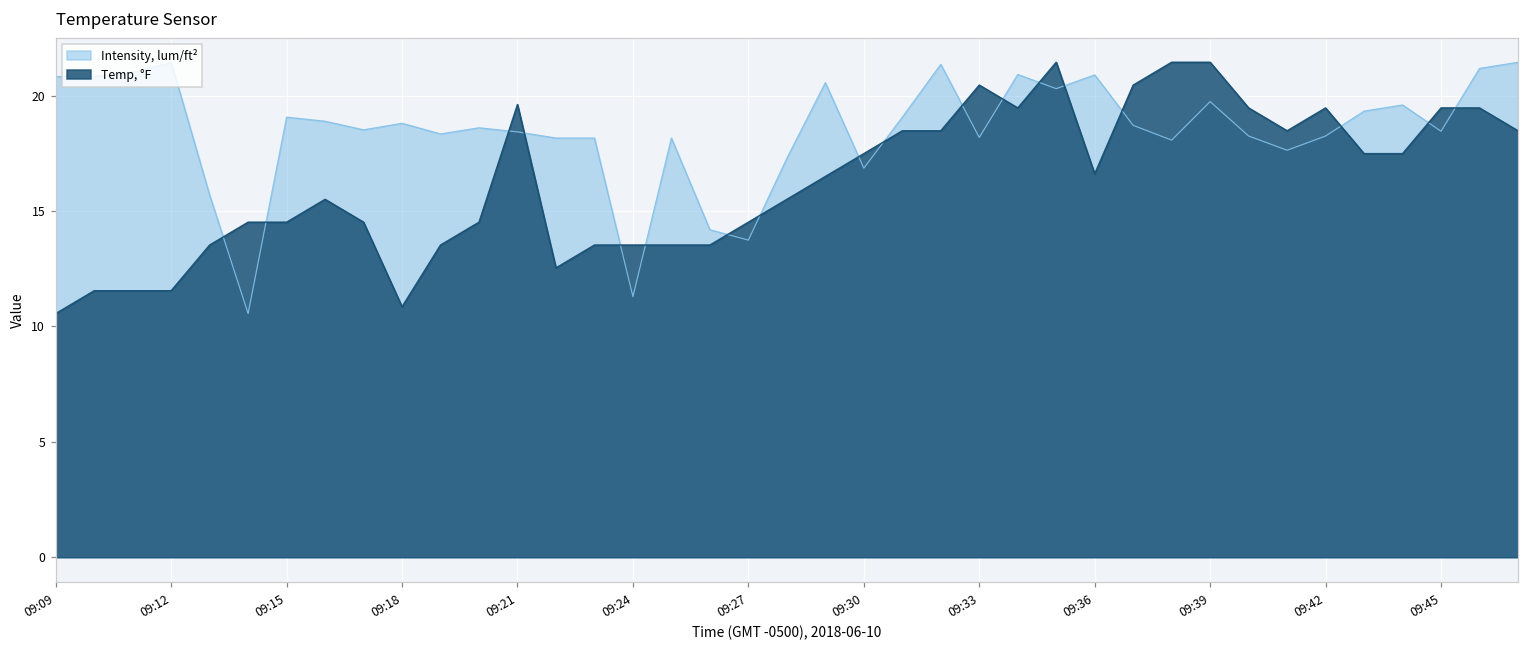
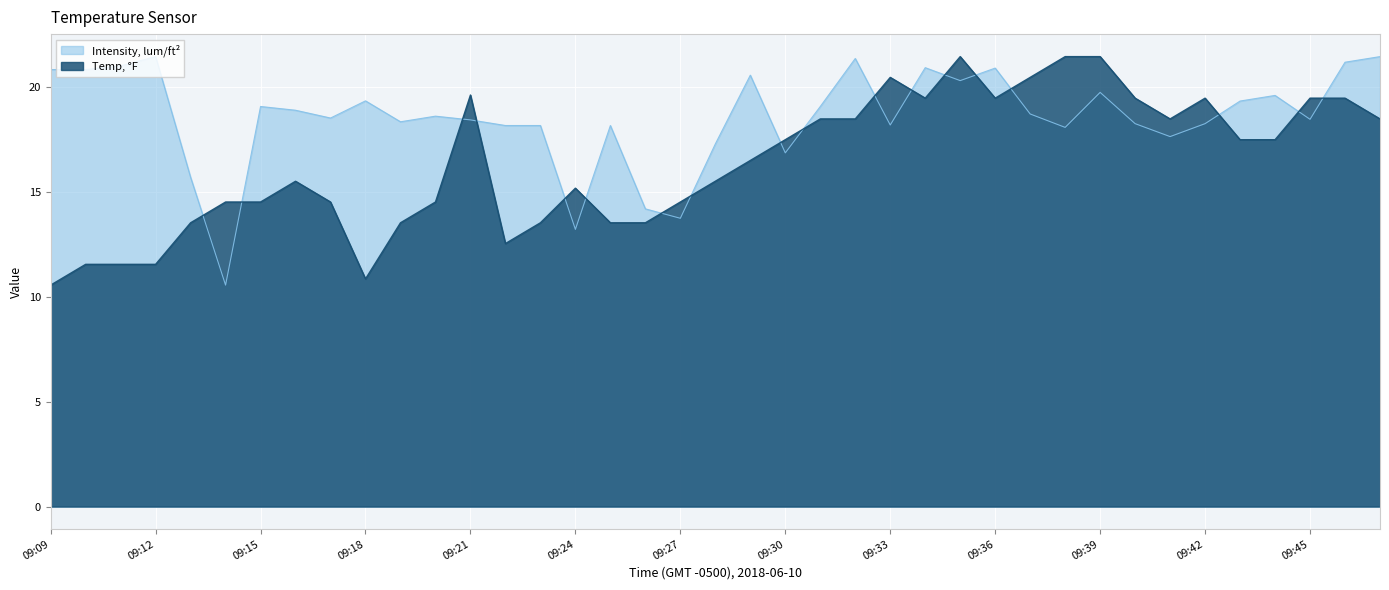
Intensity, lum/ft², 09:18: 18.8 -> 19.3
Intensity, lum/ft², 09:24: 11.3 -> 13.2
Temp, °F, 09:24: 13.5 -> 15.2
Temp, °F, 09:36: 16.6 -> 19.5
